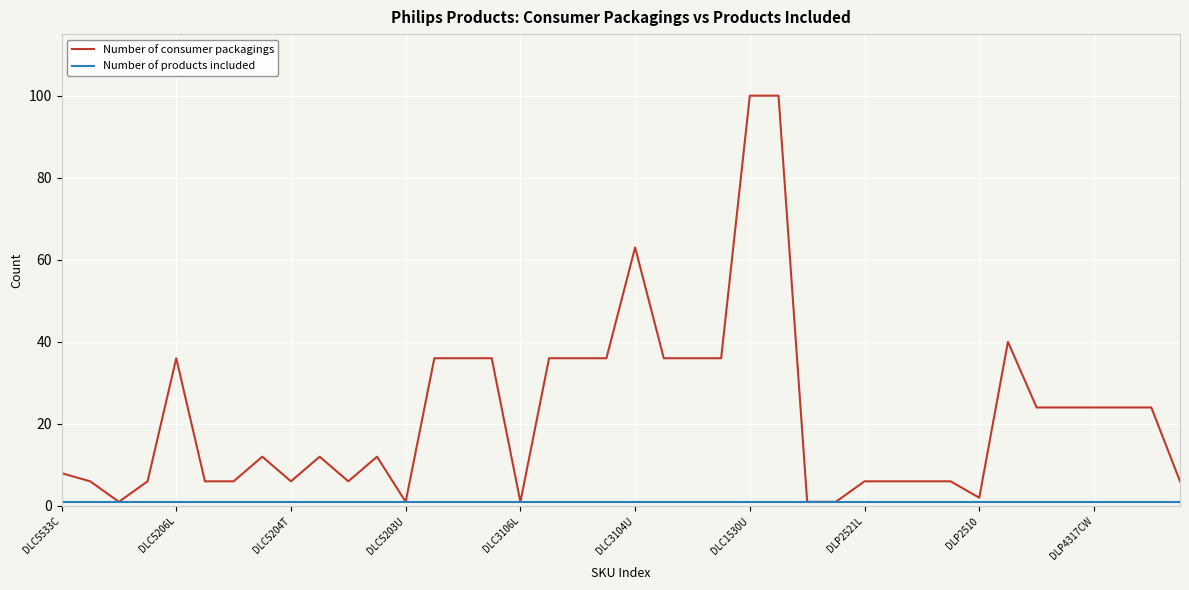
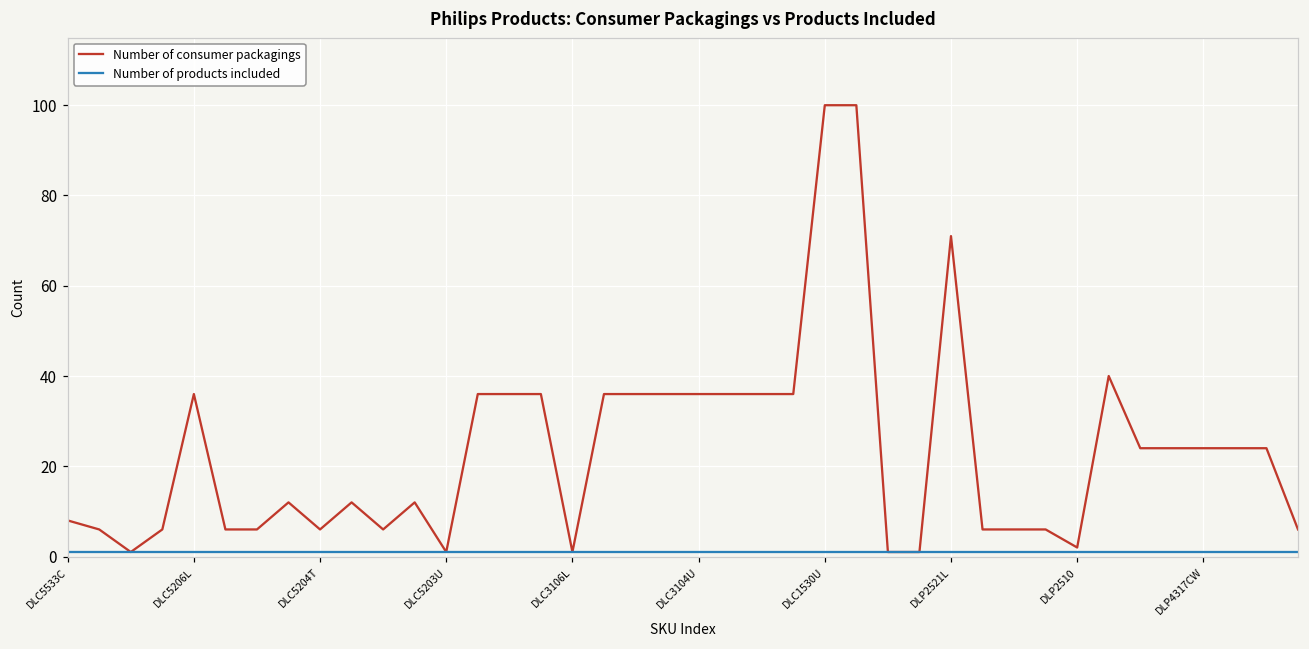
Number of consumer packagings, DLC3104U: 63 -> 36
Number of consumer packagings, DLP2521L: 6 -> 71
